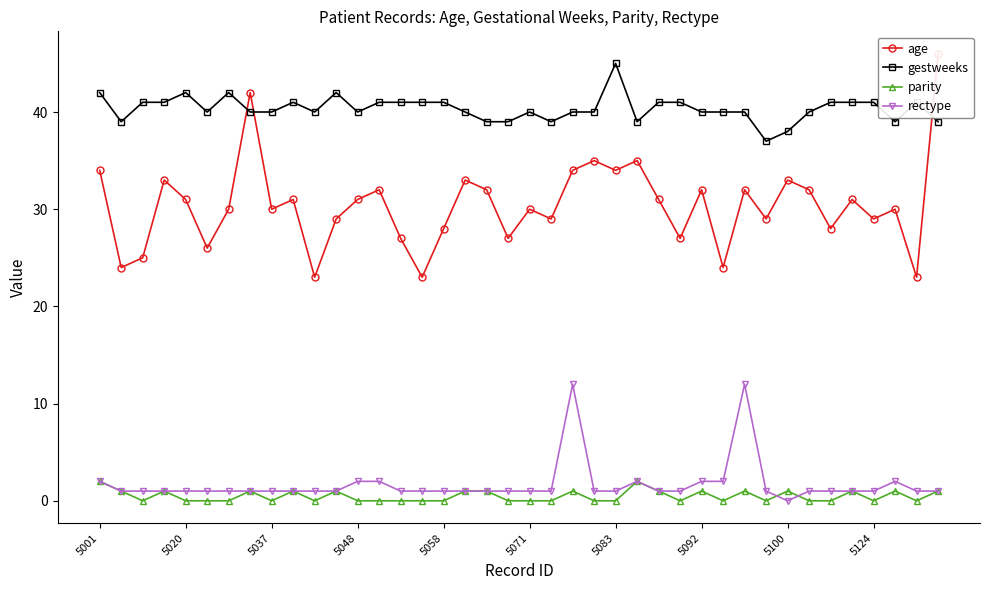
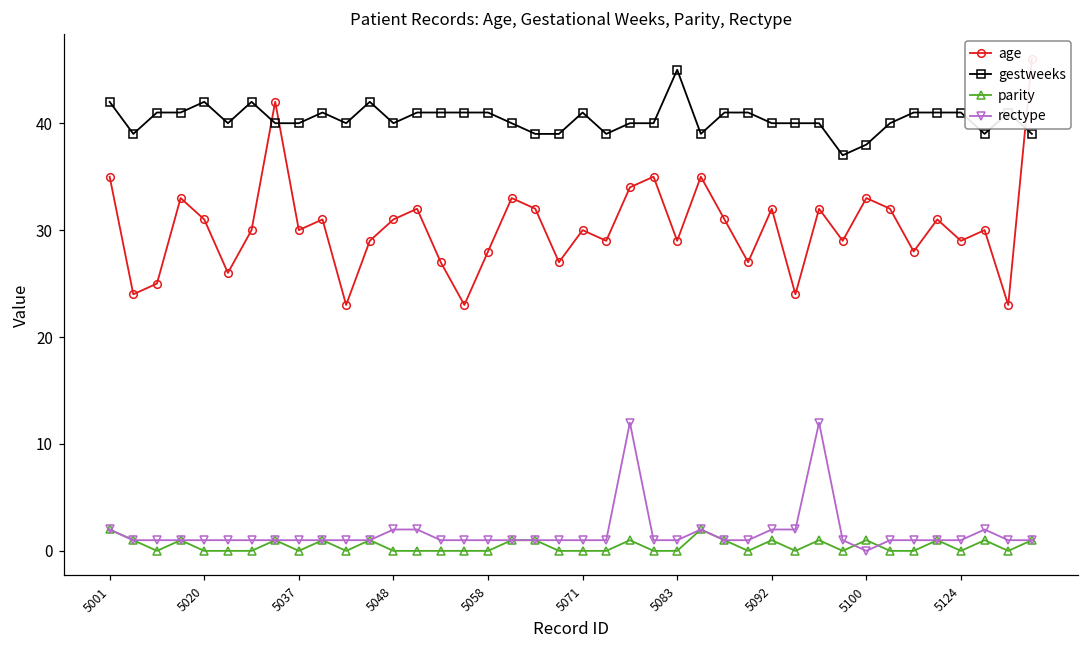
age, 5001: 34 -> 35
gestweeks, 5071: 40 -> 41
age, 5083: 34 -> 29
